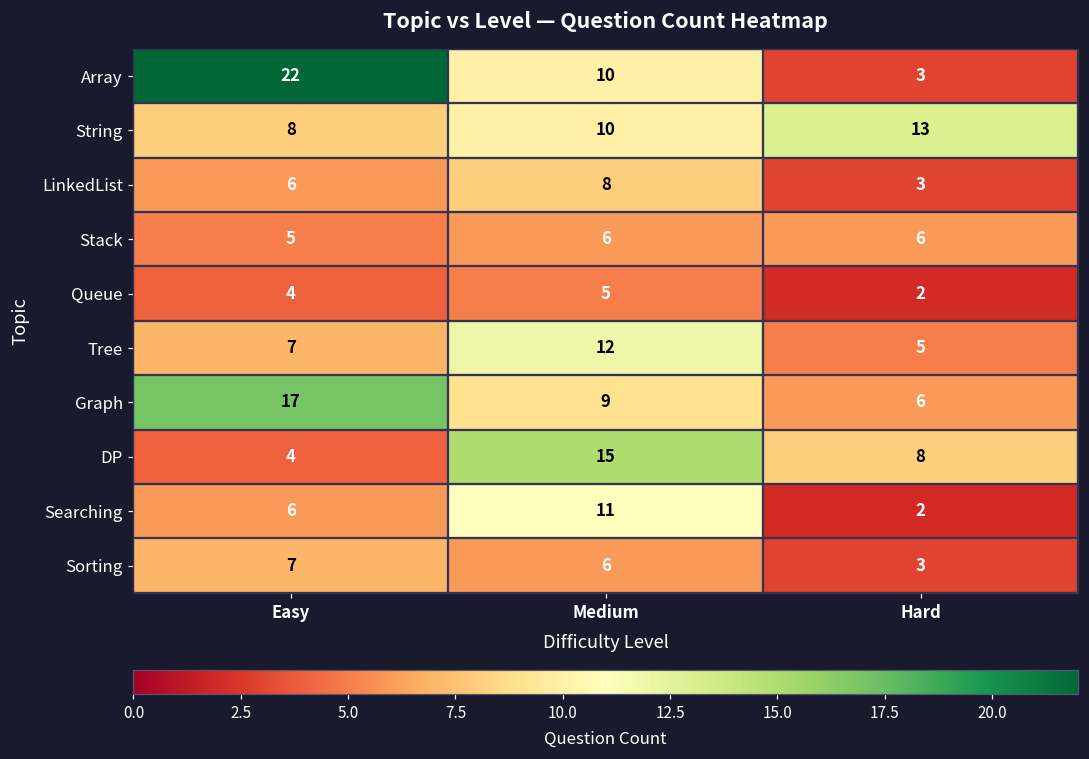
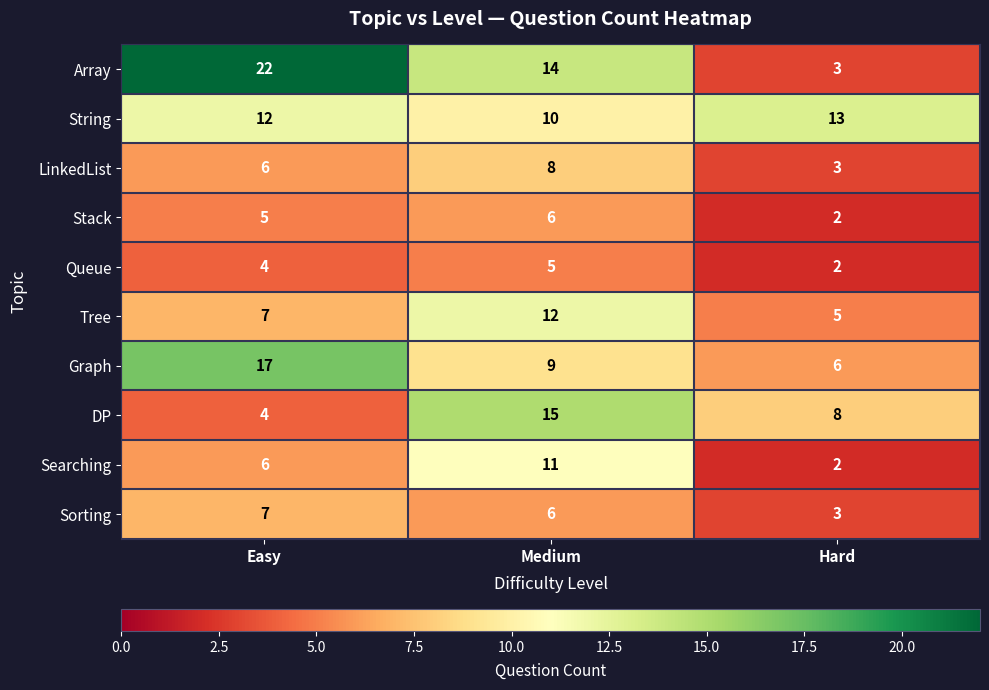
Array, Medium: 10 -> 14
String, Easy: 8 -> 12
Stack, Hard: 6 -> 2
